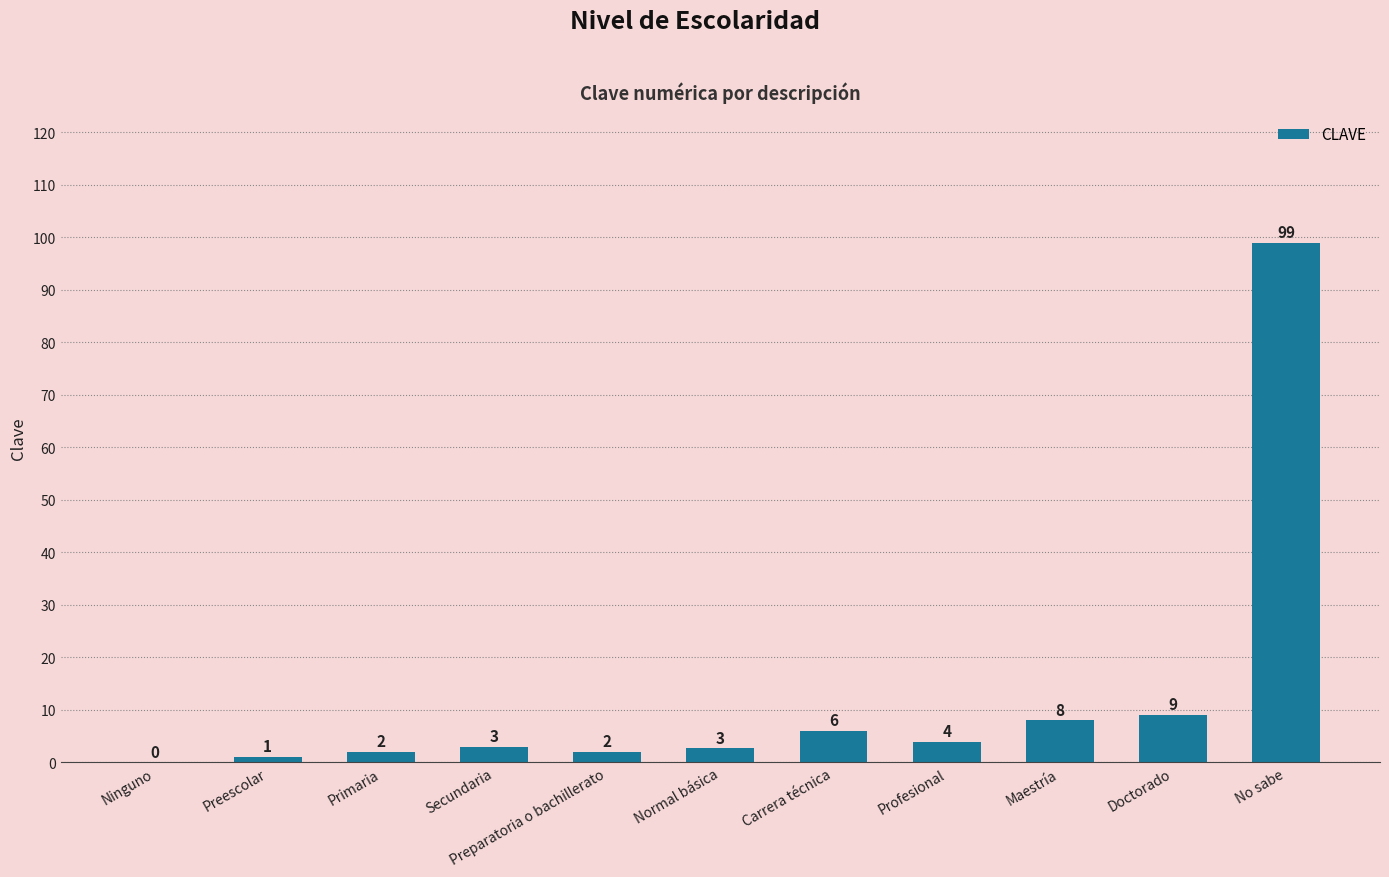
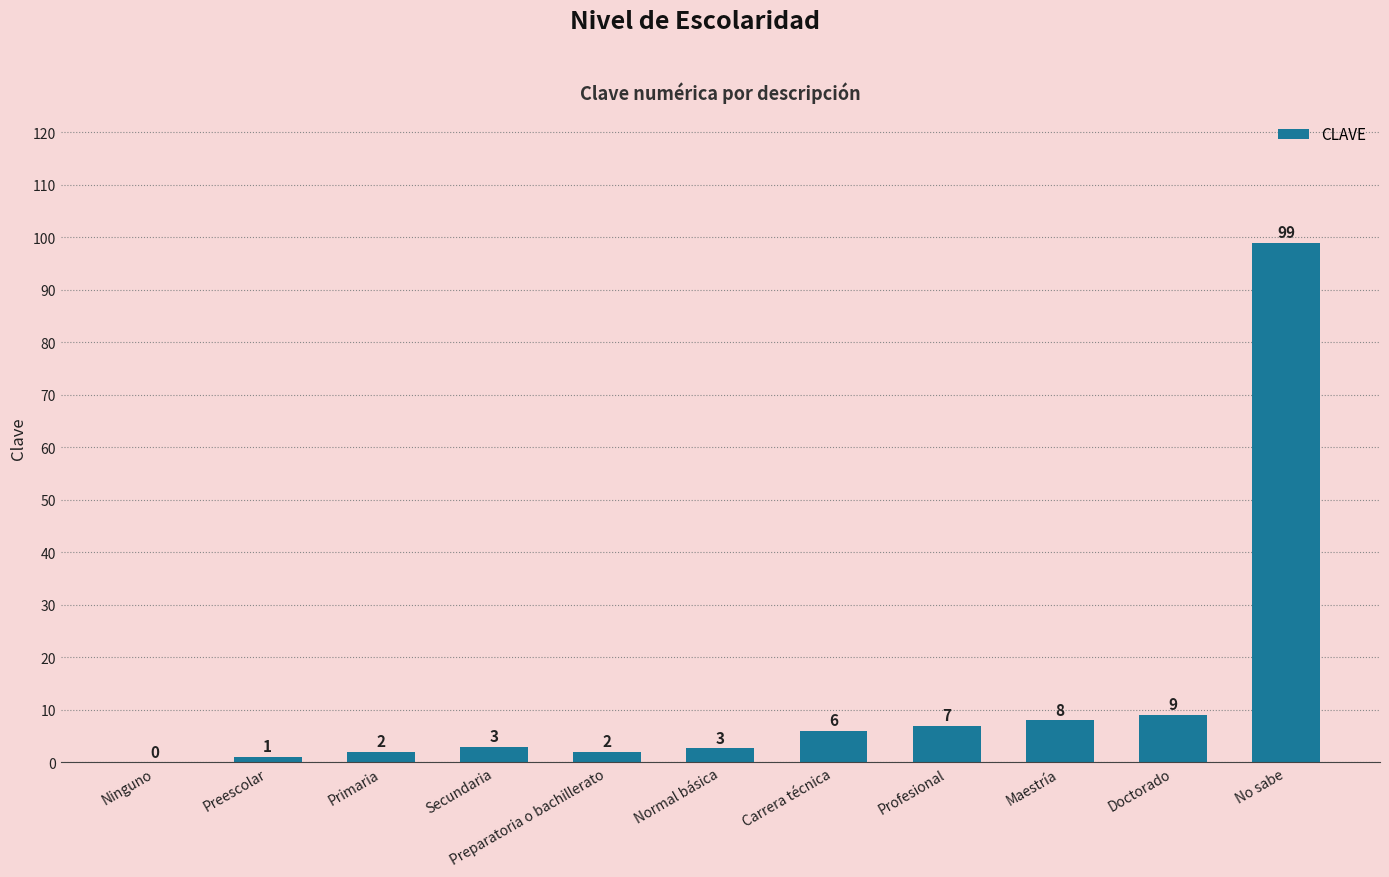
Profesional: 4 -> 7
